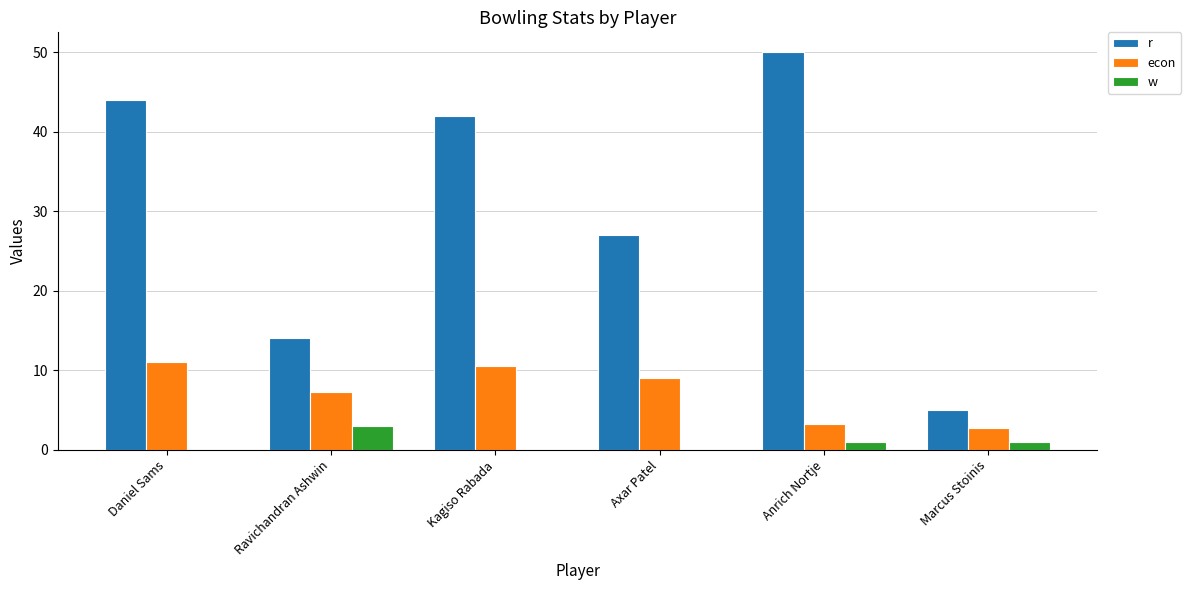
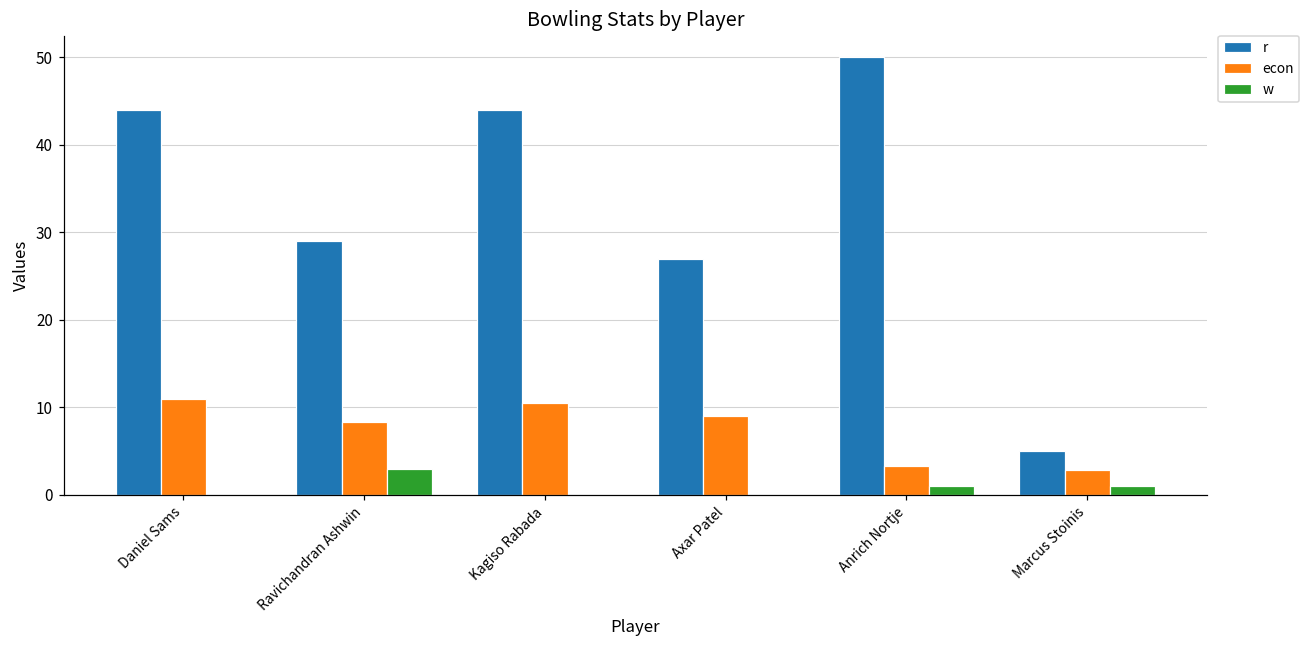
r, Ravichandran Ashwin: 14 -> 29
econ, Ravichandran Ashwin: 7 -> 8
r, Kagiso Rabada: 42 -> 44
